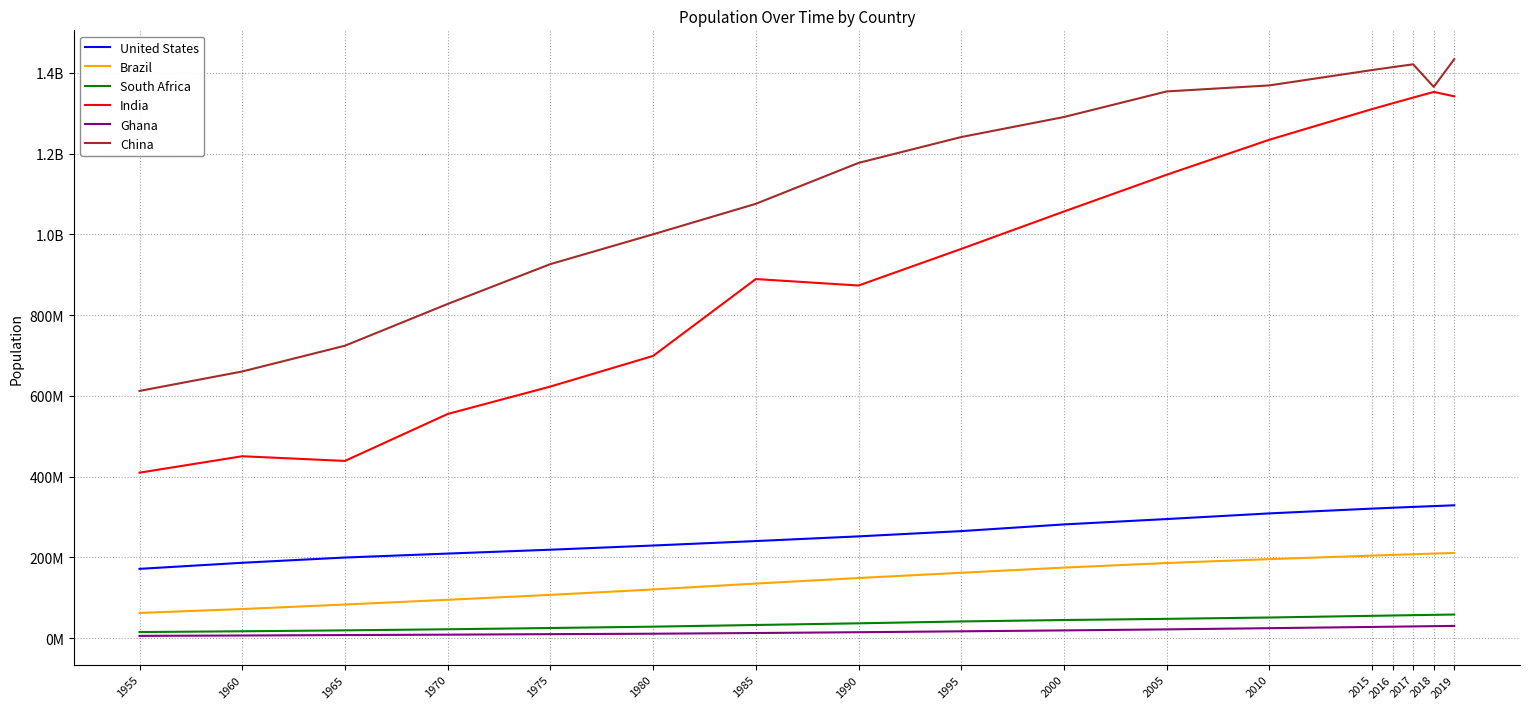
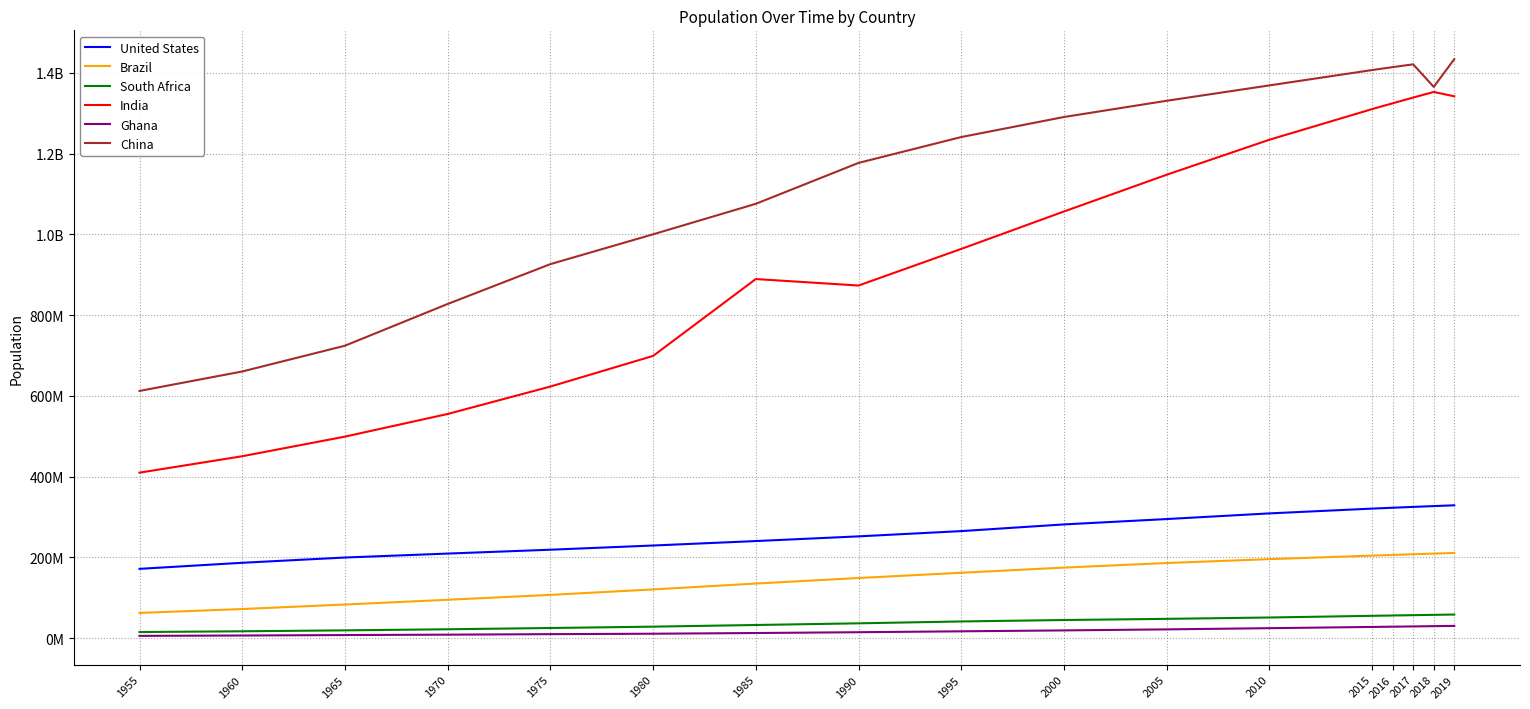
India, 1965: 440000000 -> 500000000
China, 2005: 1350000000 -> 1330000000
